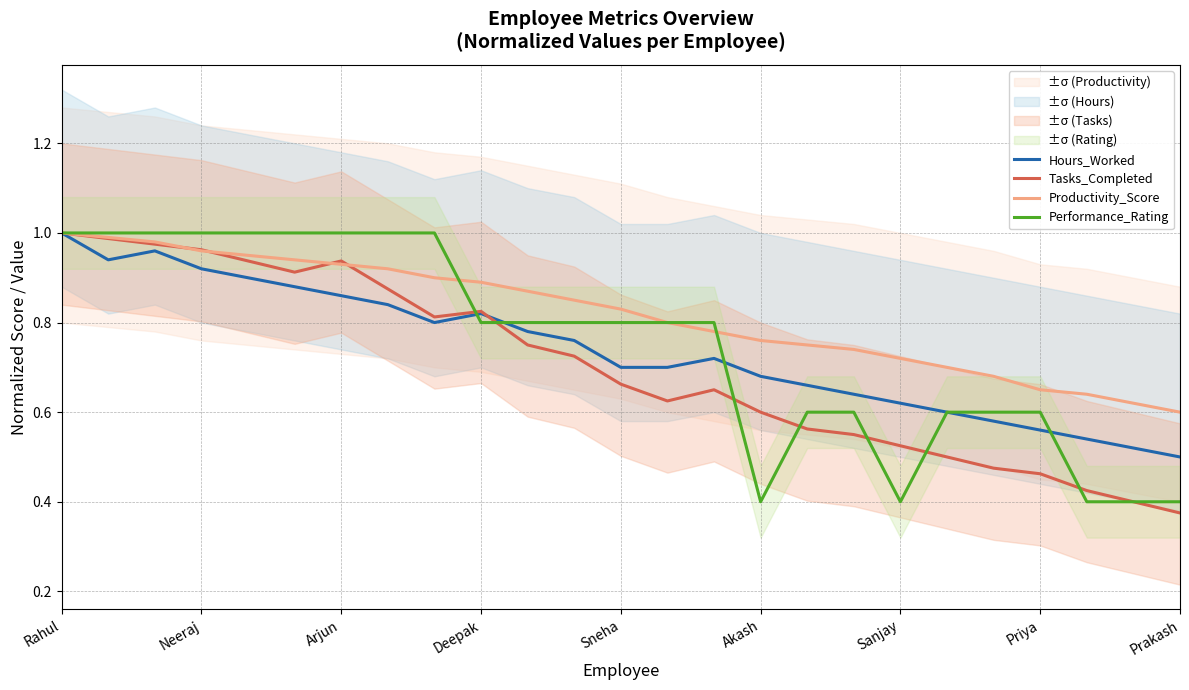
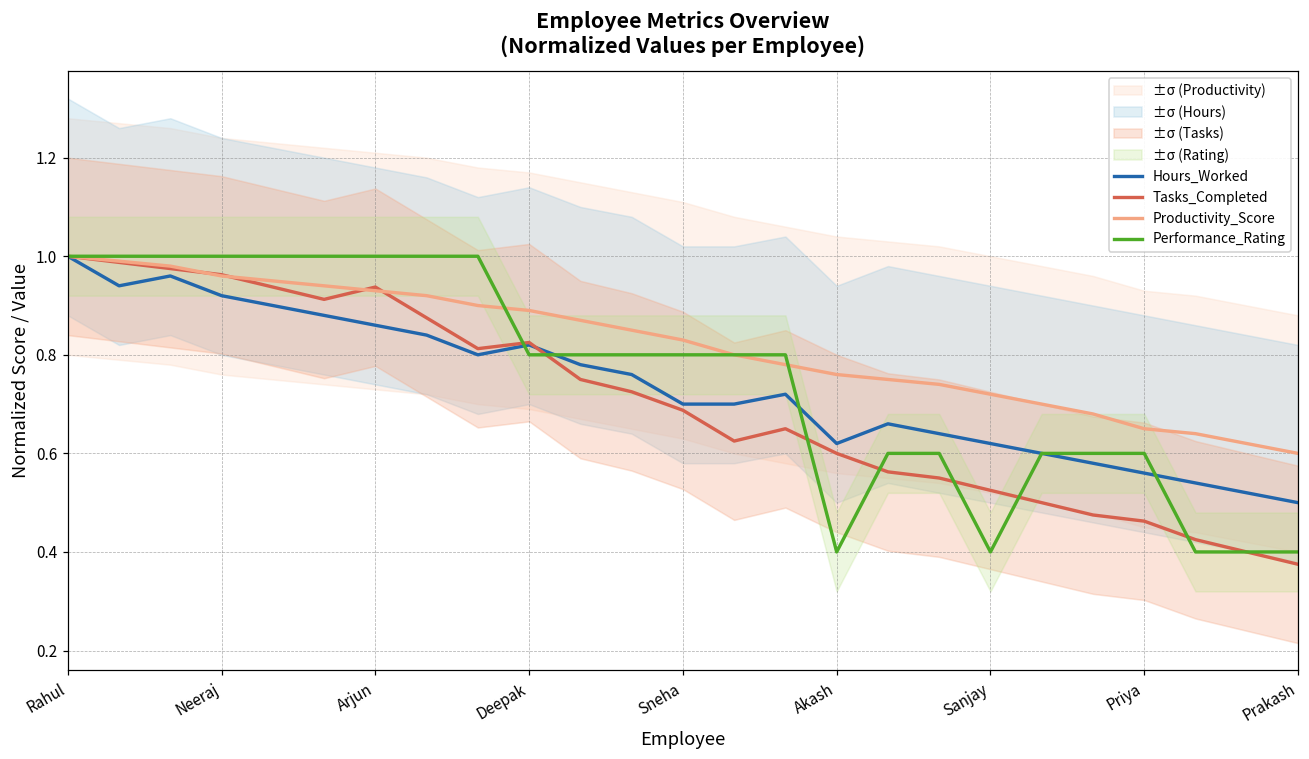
Tasks_Completed, Sneha: 0.66 -> 0.69
Hours_Worked, Akash: 0.68 -> 0.62
